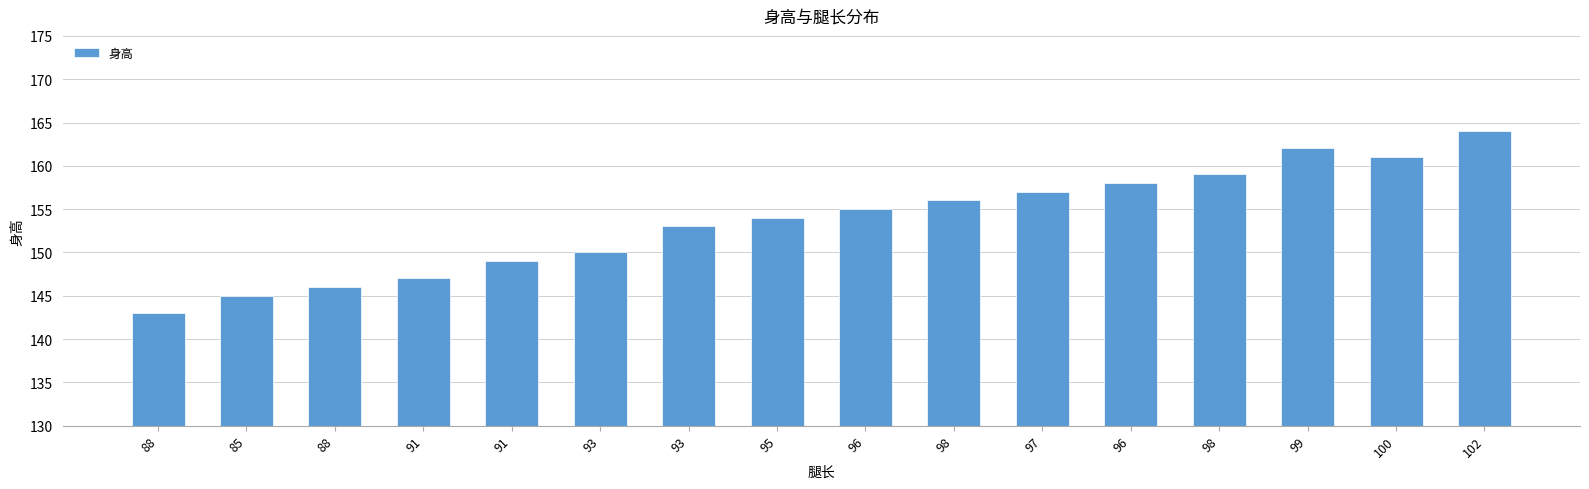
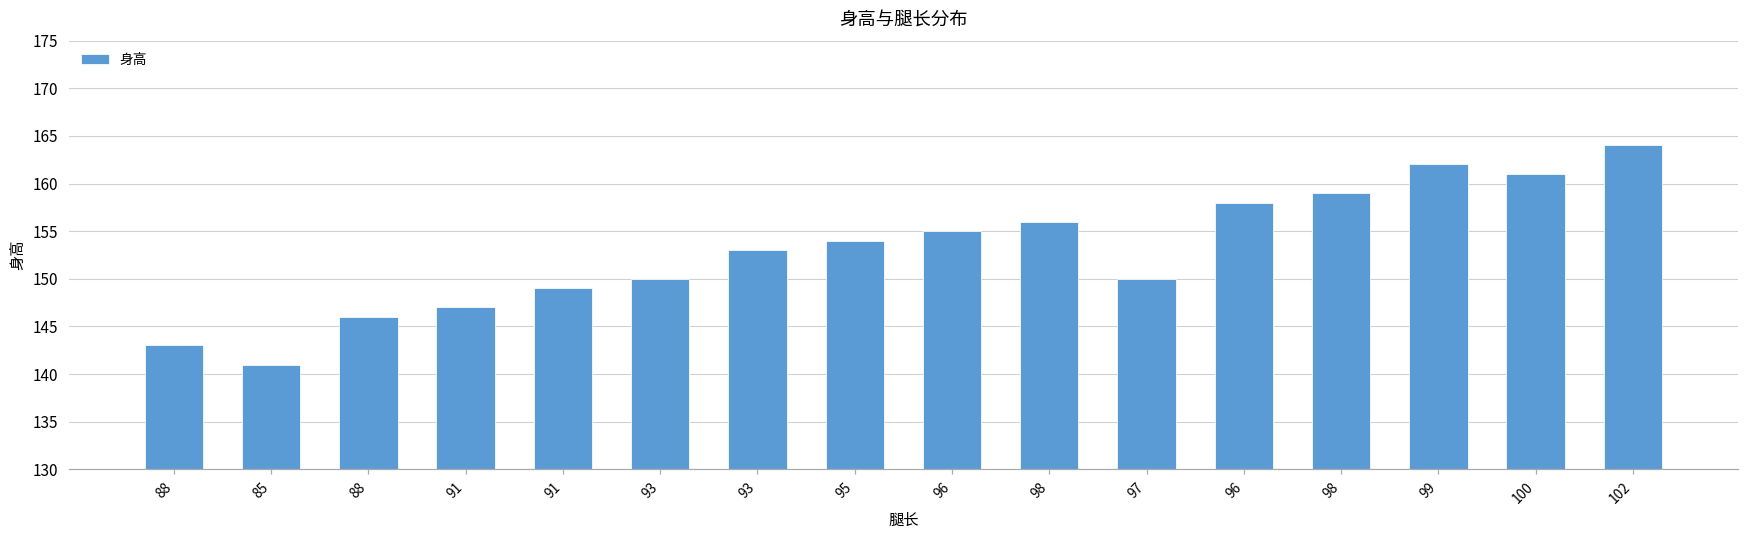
85: 145 -> 141
97: 157 -> 150
